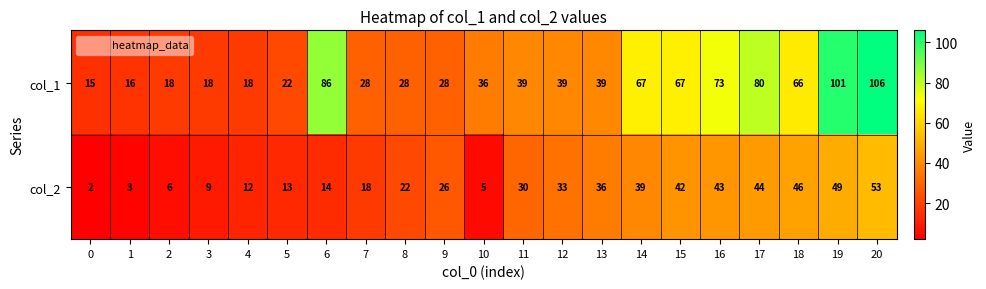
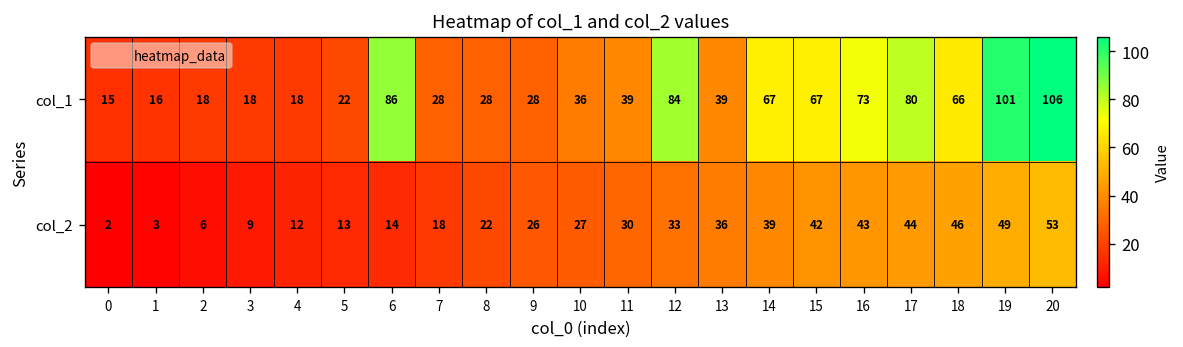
col_1, 12: 39 -> 84
col_2, 10: 5 -> 27
